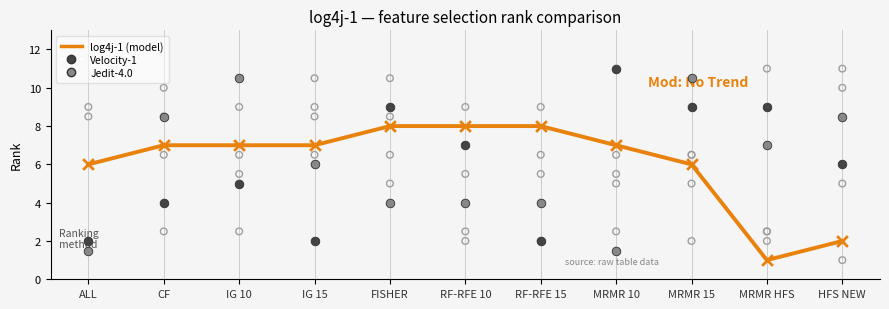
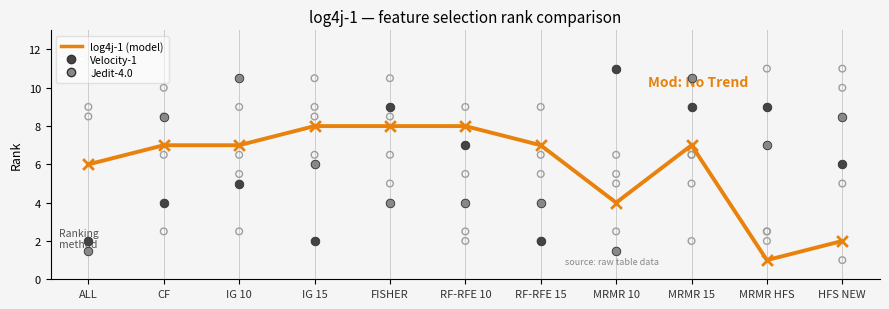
log4j-1 (model), IG 15: 7 -> 8
log4j-1 (model), RF-RFE 15: 8 -> 7
log4j-1 (model), MRMR 10: 7 -> 4
log4j-1 (model), MRMR 15: 6 -> 7
